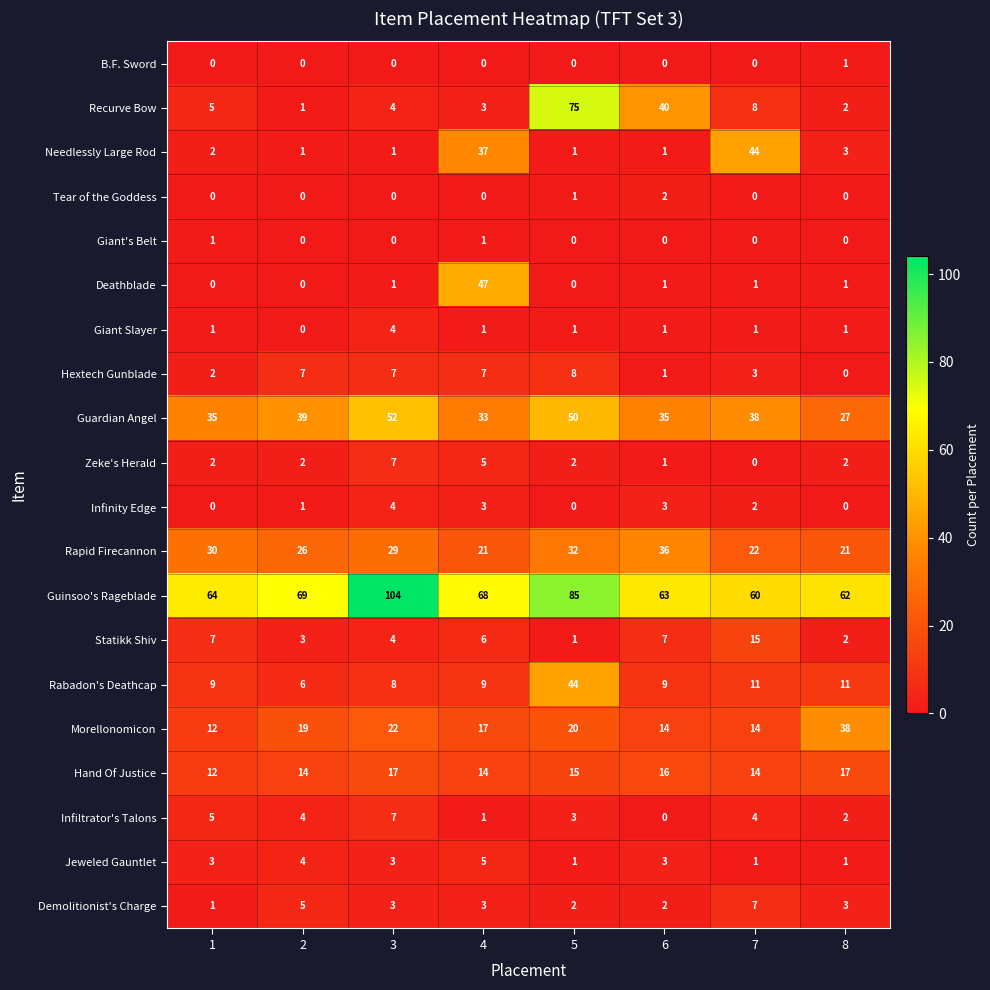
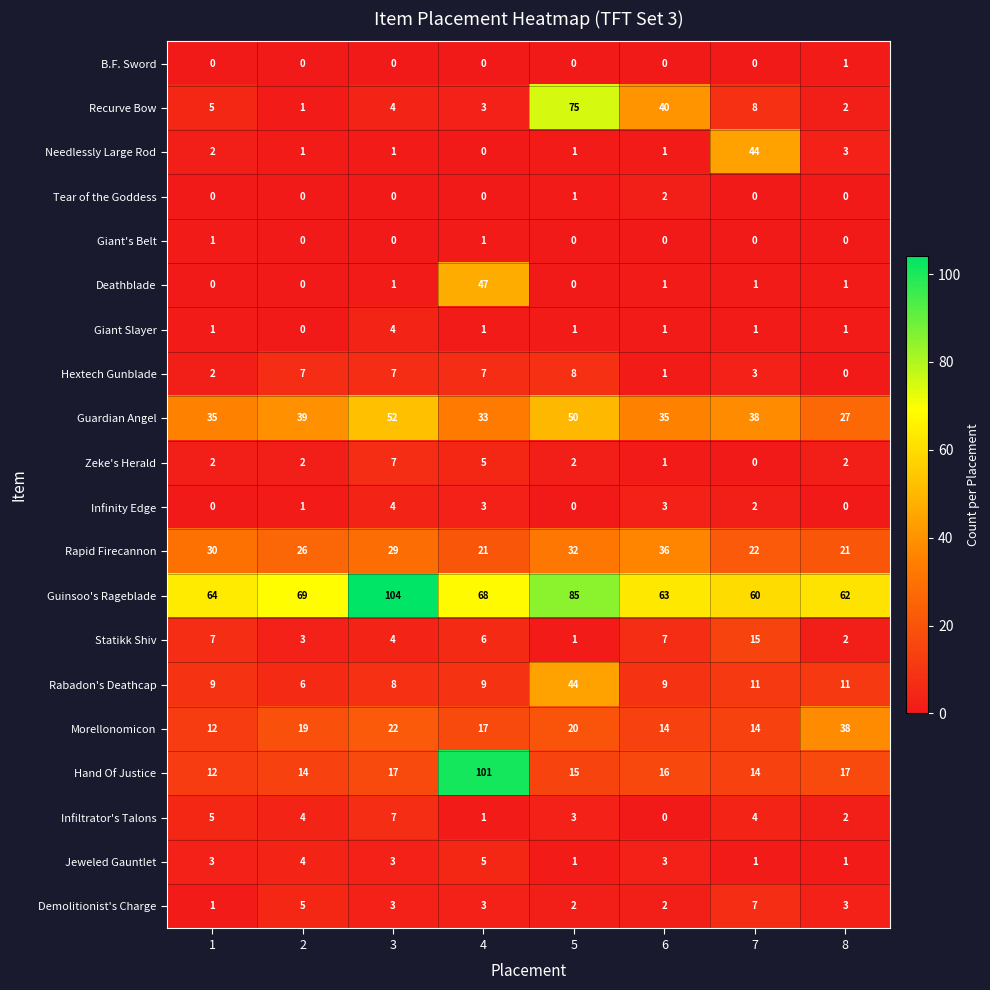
Needlessly Large Rod, 4: 37 -> 0
Hand Of Justice, 4: 14 -> 101
